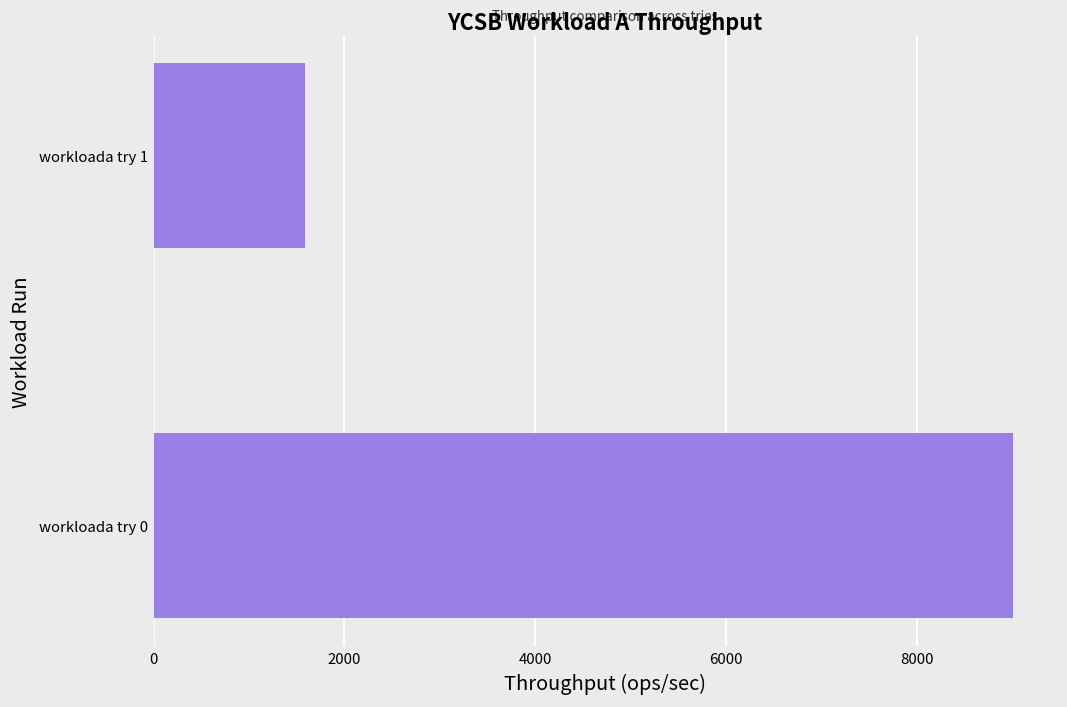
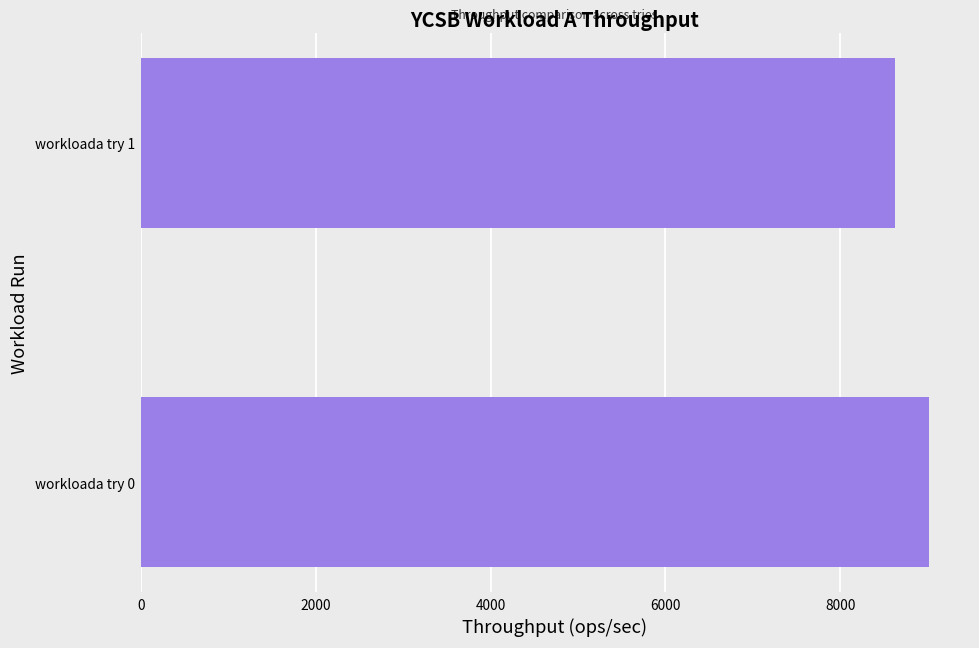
workloada try 1: 1600 -> 8600
